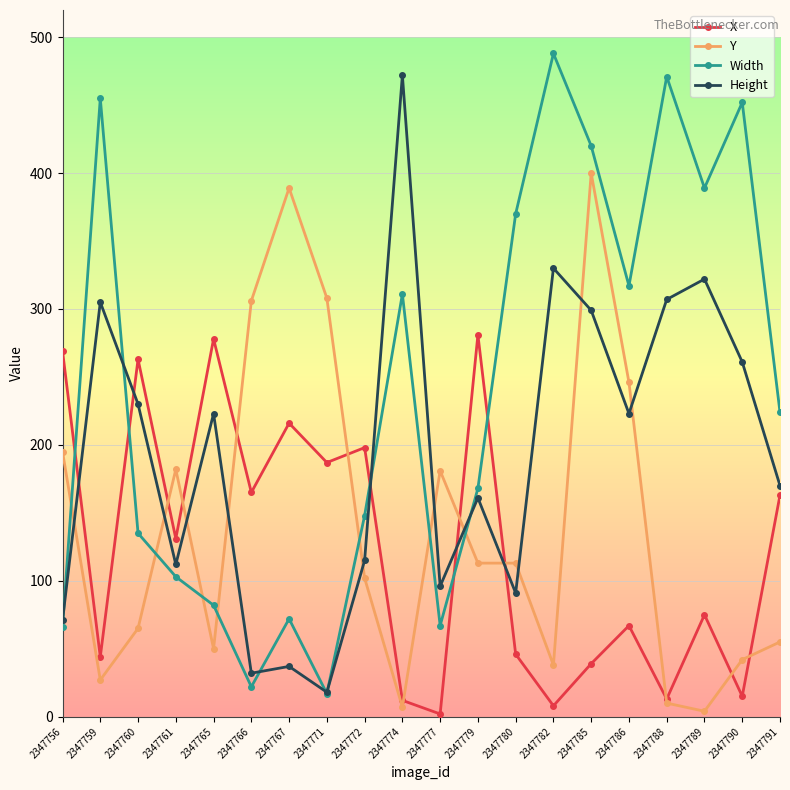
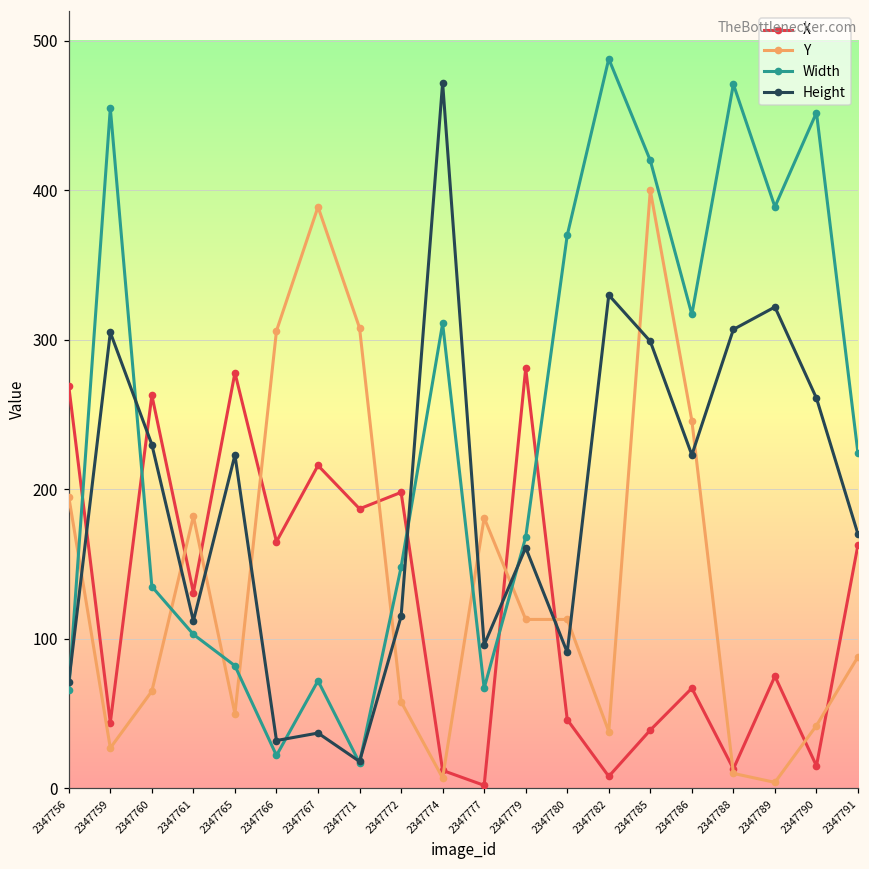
Y, 2347772: 102 -> 58
Y, 2347791: 55 -> 88
